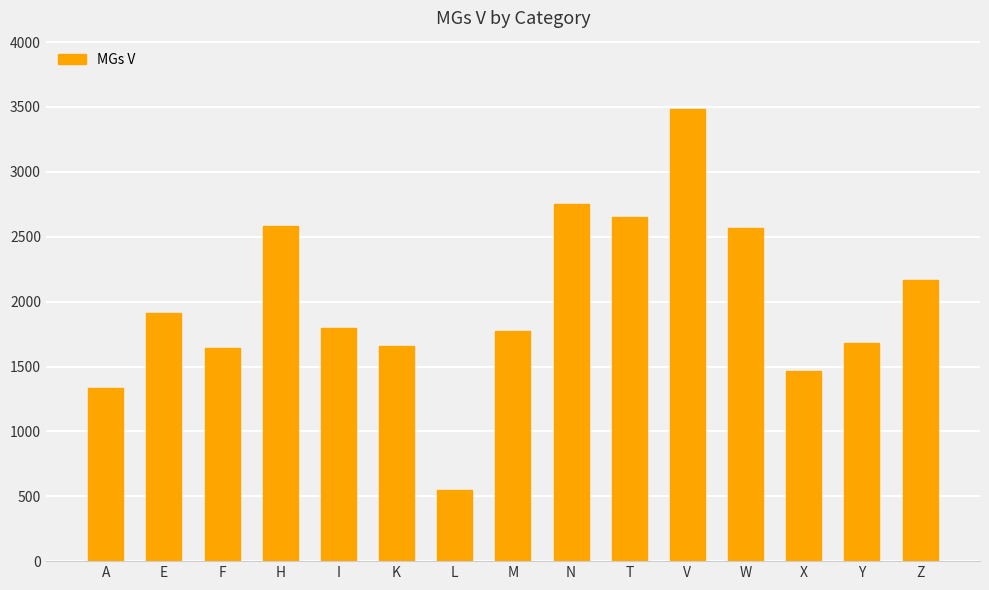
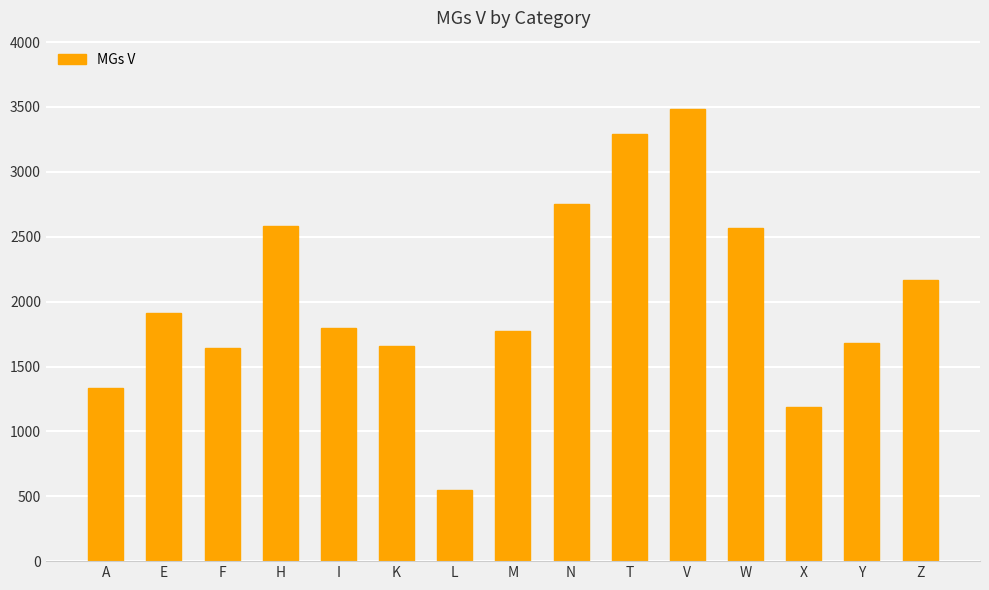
T: 2650 -> 3290
X: 1470 -> 1190
